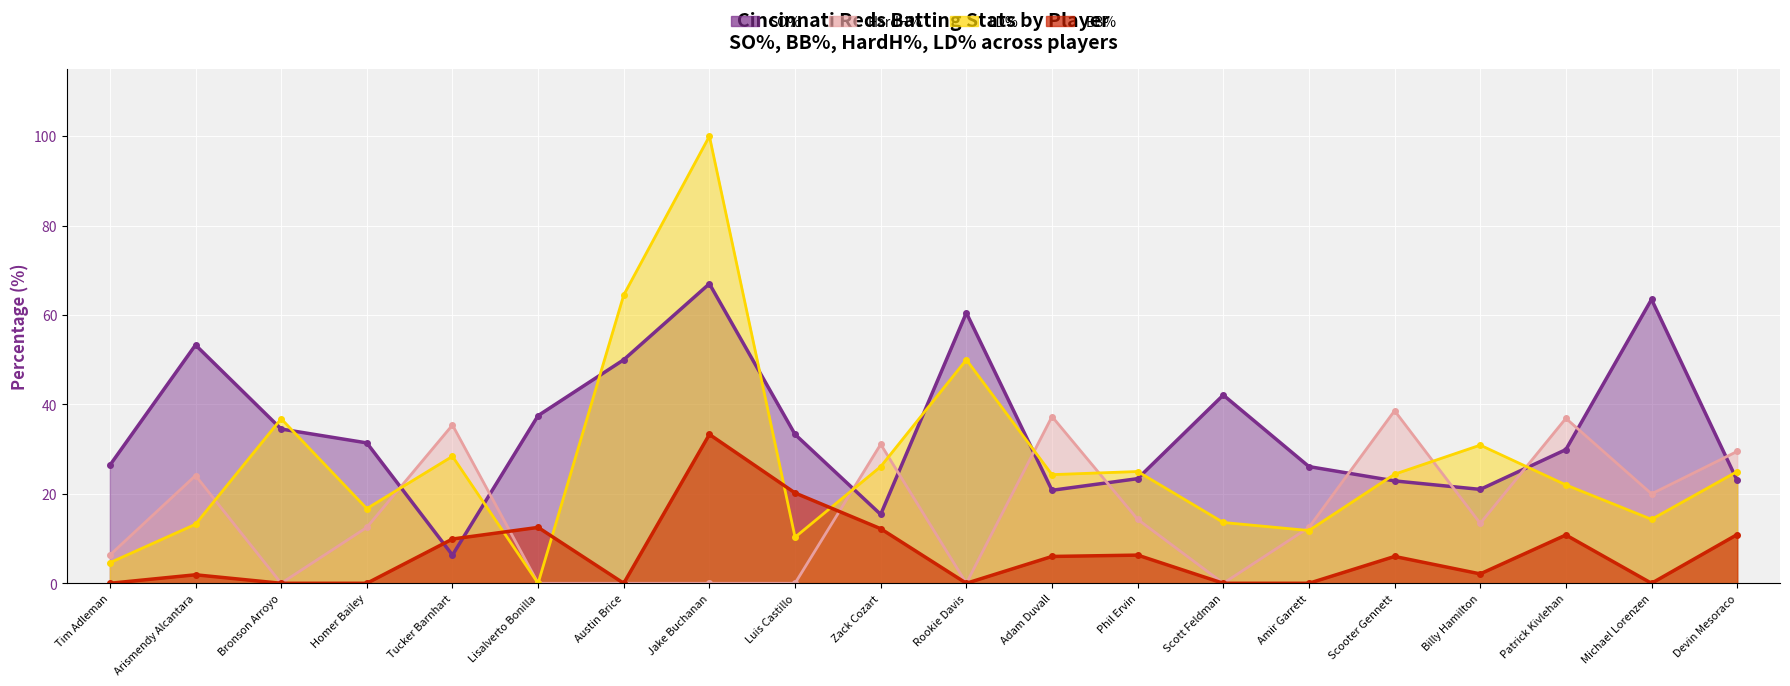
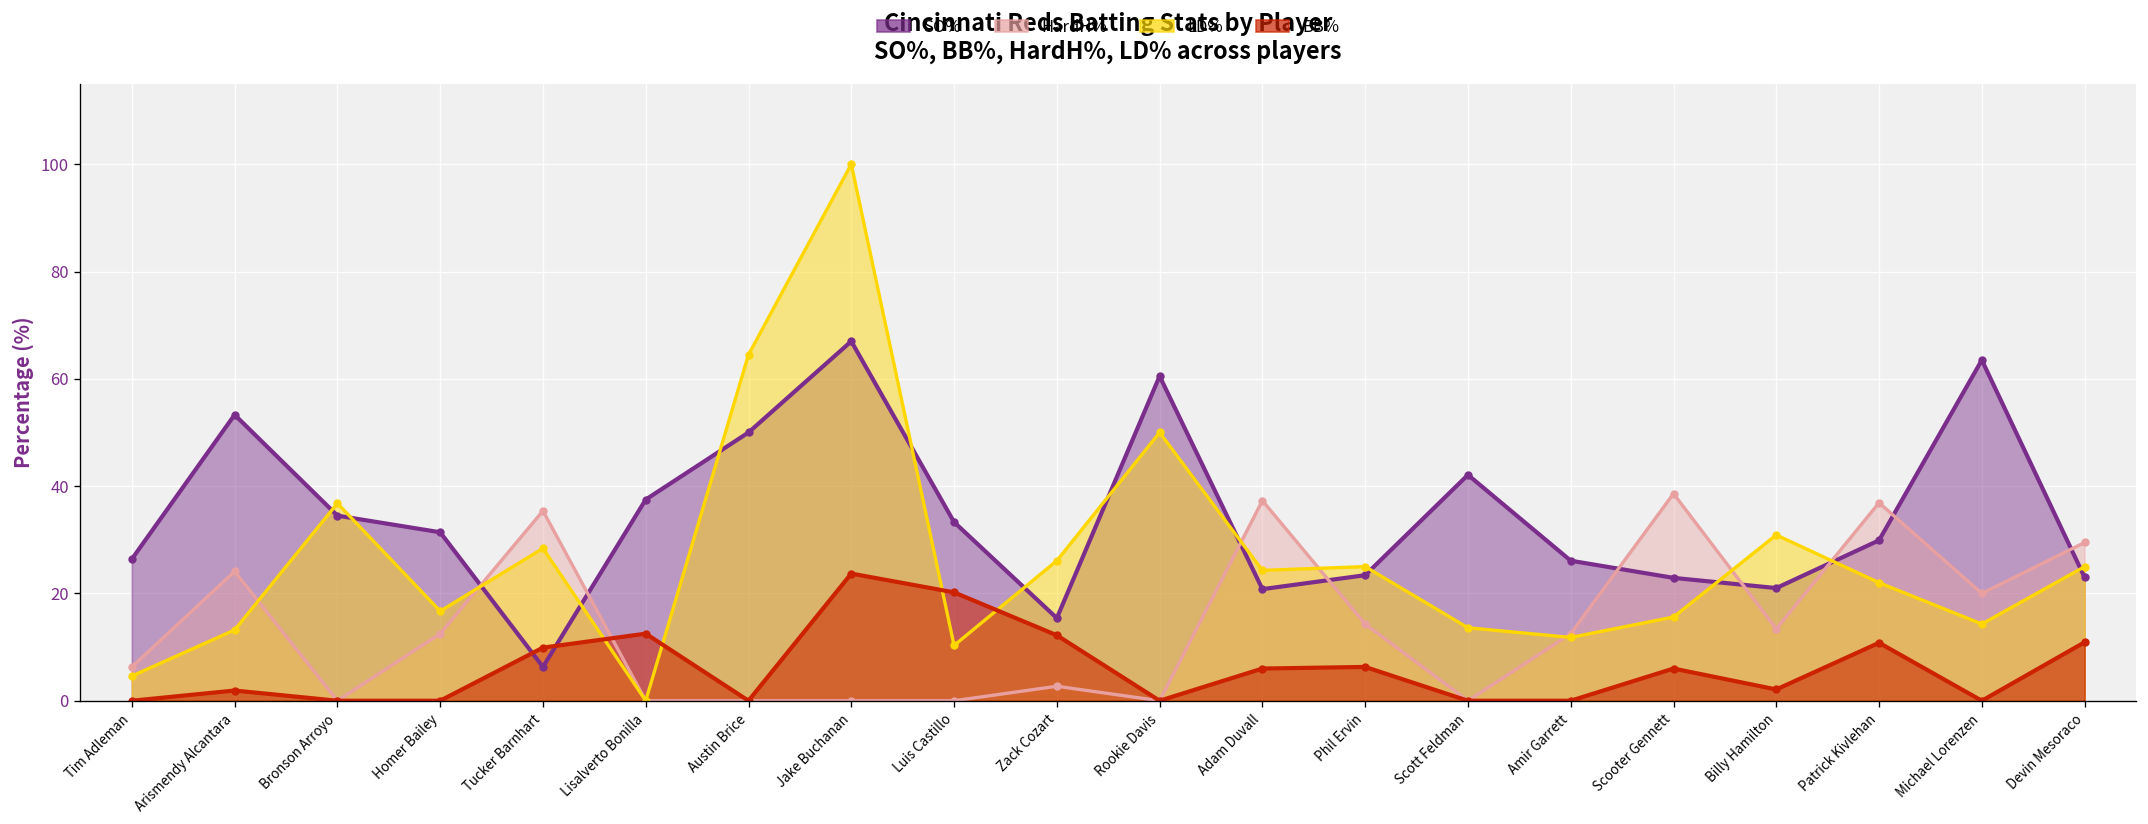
BB%, Jake Buchanan: 33 -> 24
HardH%, Zack Cozart: 31 -> 3
LD%, Scooter Gennett: 24 -> 16
